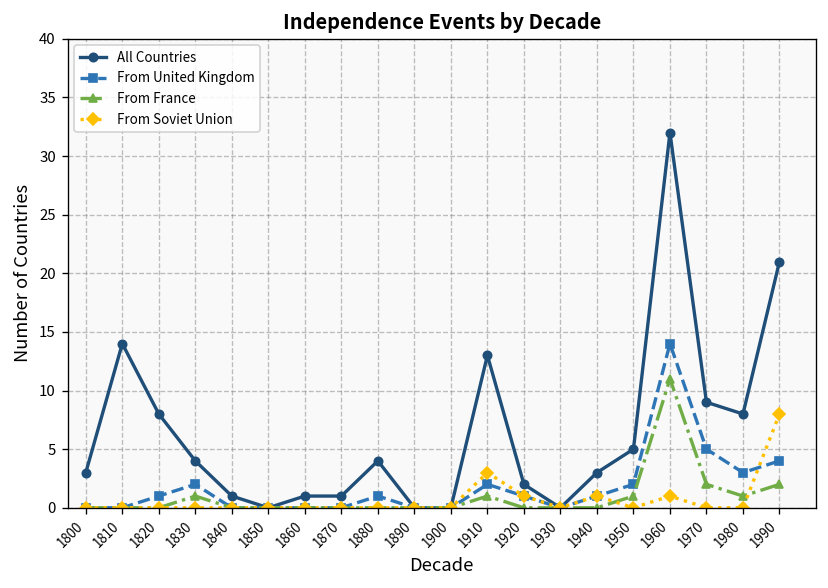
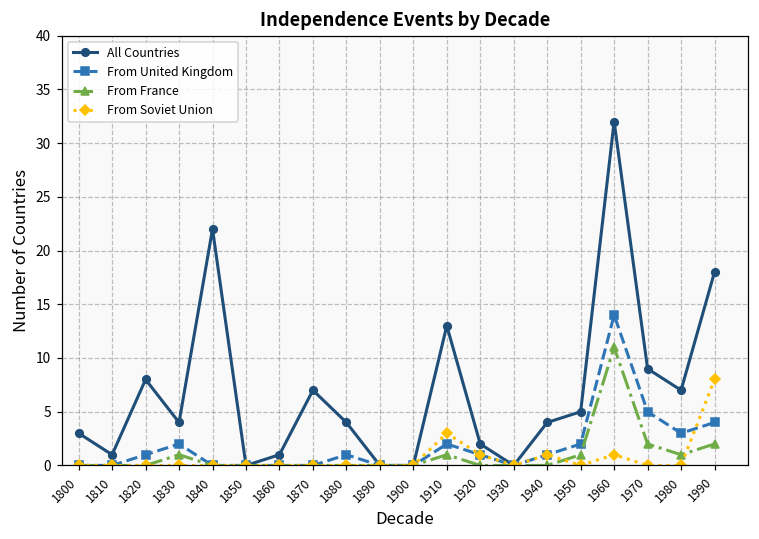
All Countries, 1810: 14 -> 1
All Countries, 1840: 1 -> 22
All Countries, 1870: 1 -> 7
All Countries, 1940: 3 -> 4
All Countries, 1980: 8 -> 7
All Countries, 1990: 21 -> 18
